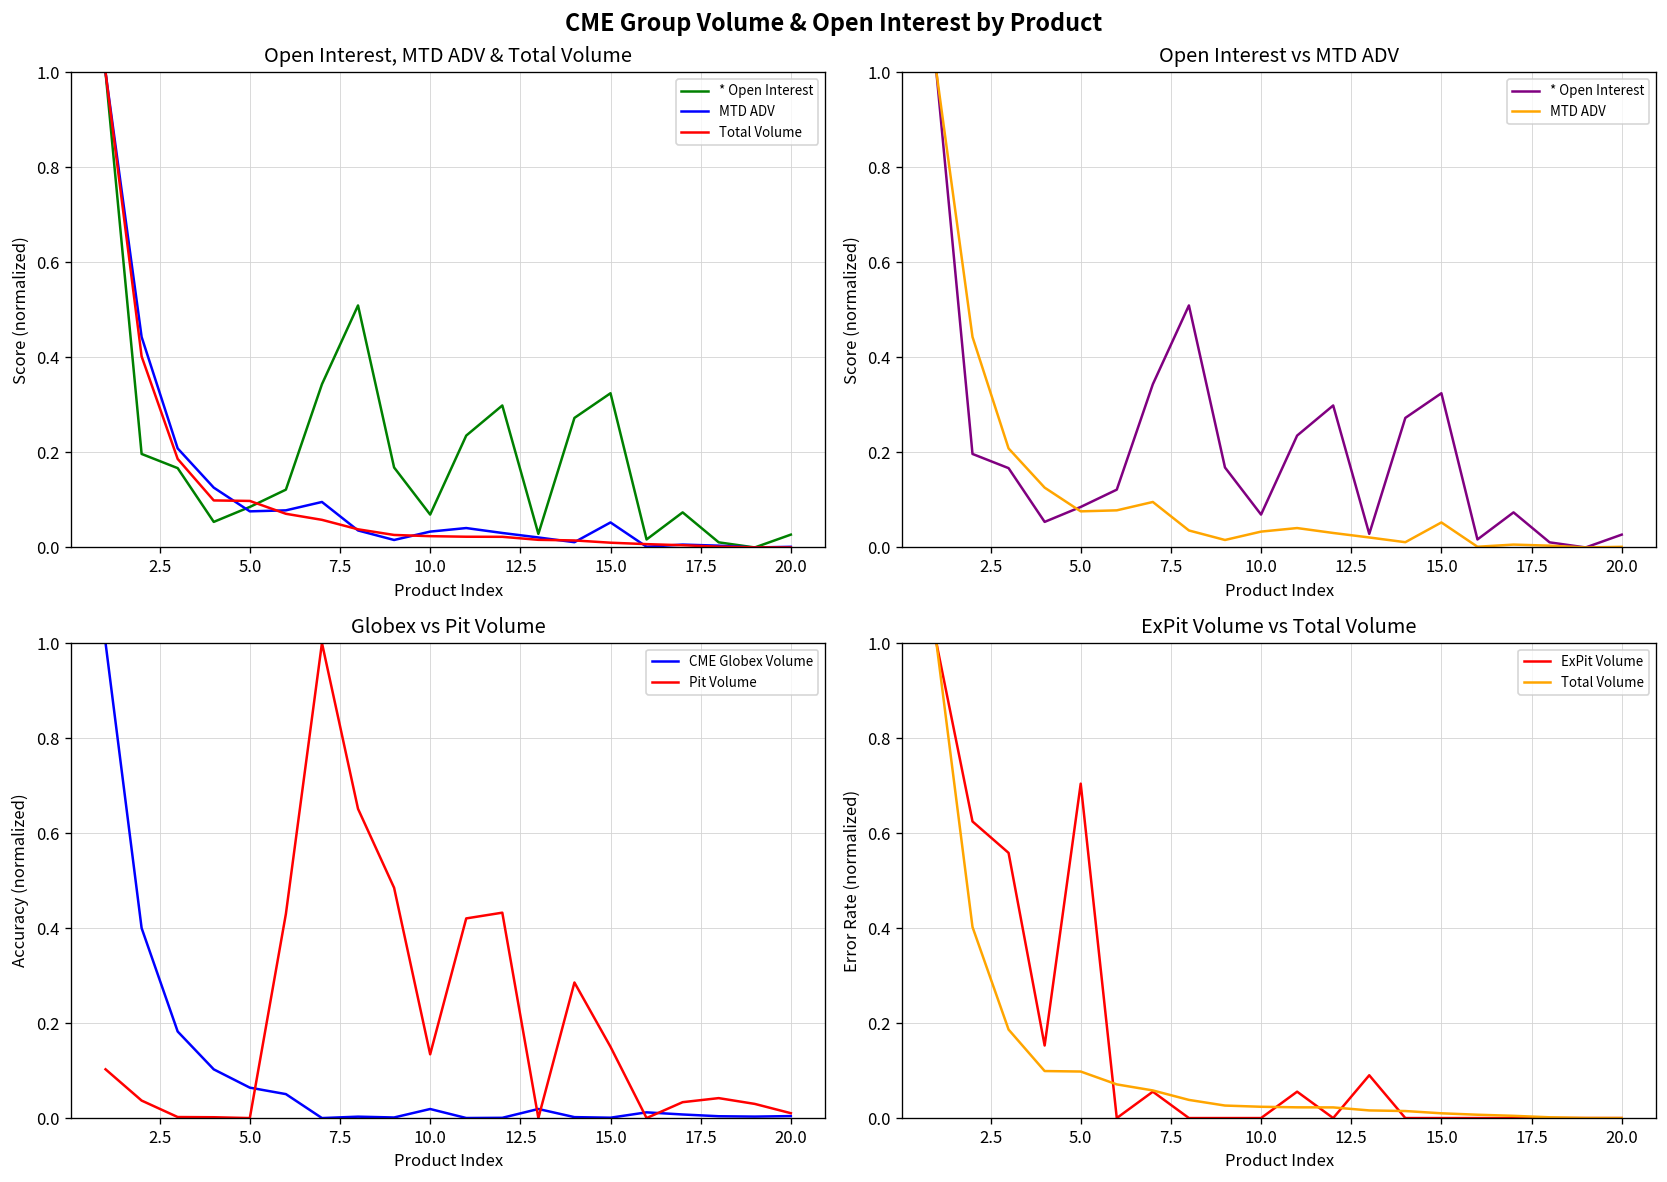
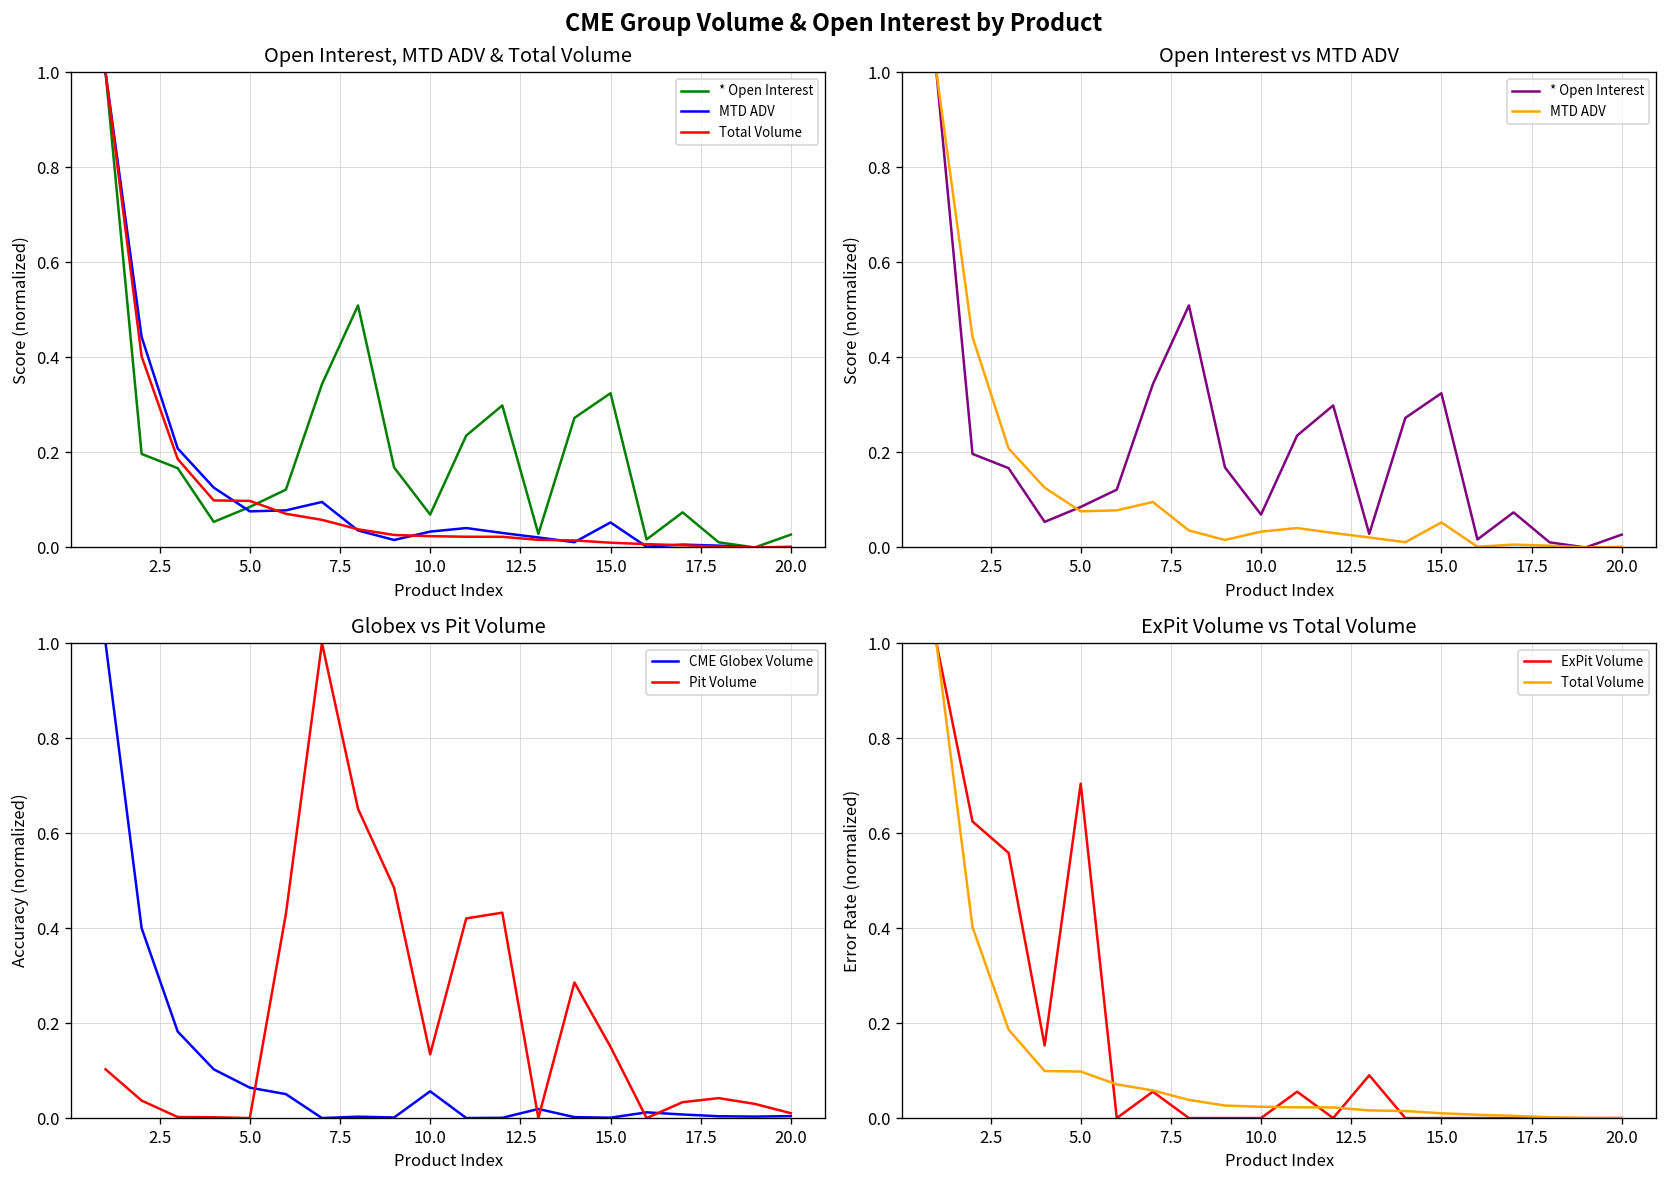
Globex vs Pit Volume, CME Globex Volume, 10.0: 0.02 -> 0.06
